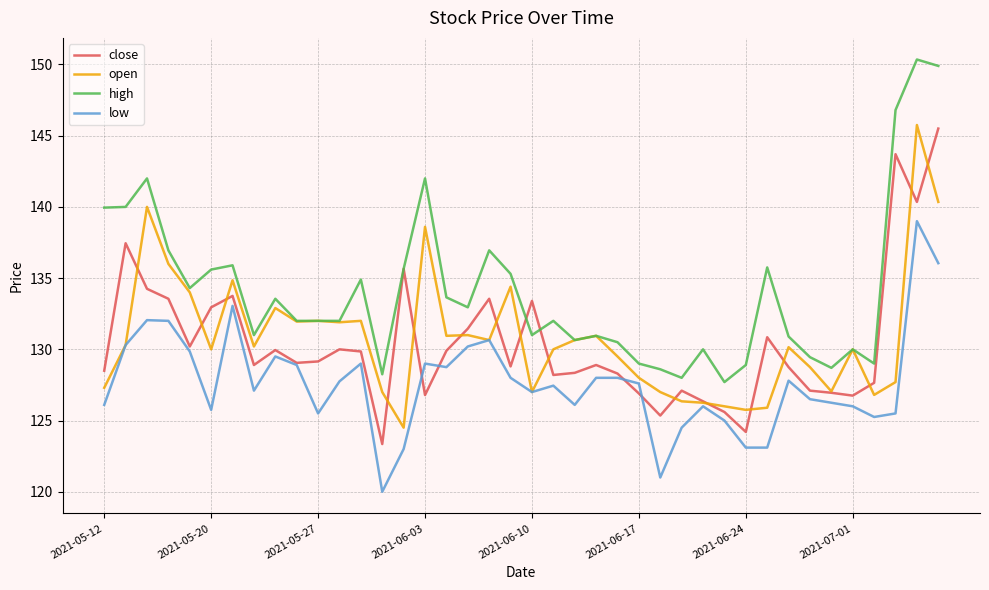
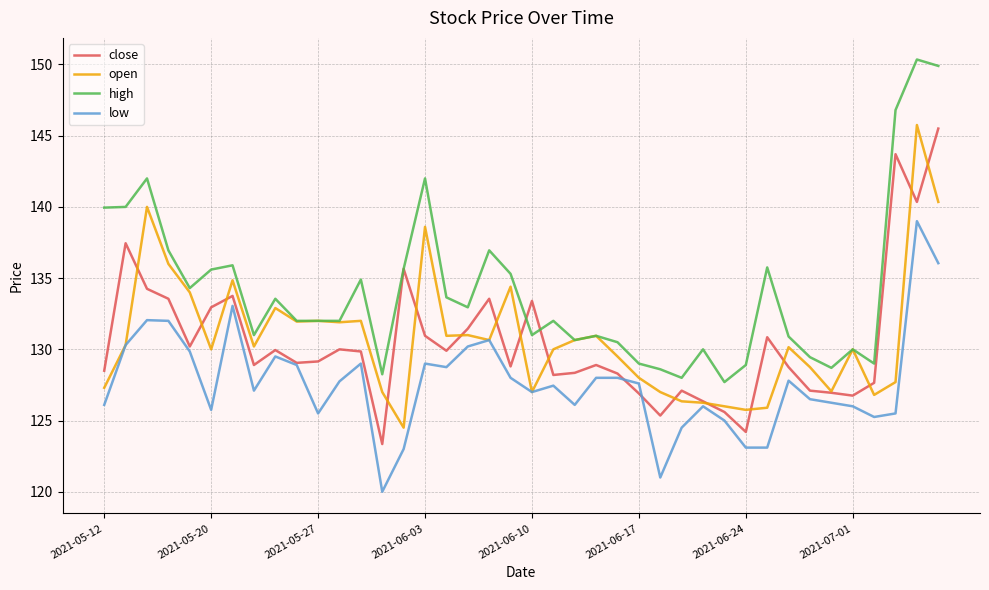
close, 2021-06-03: 126.8 -> 131.0
